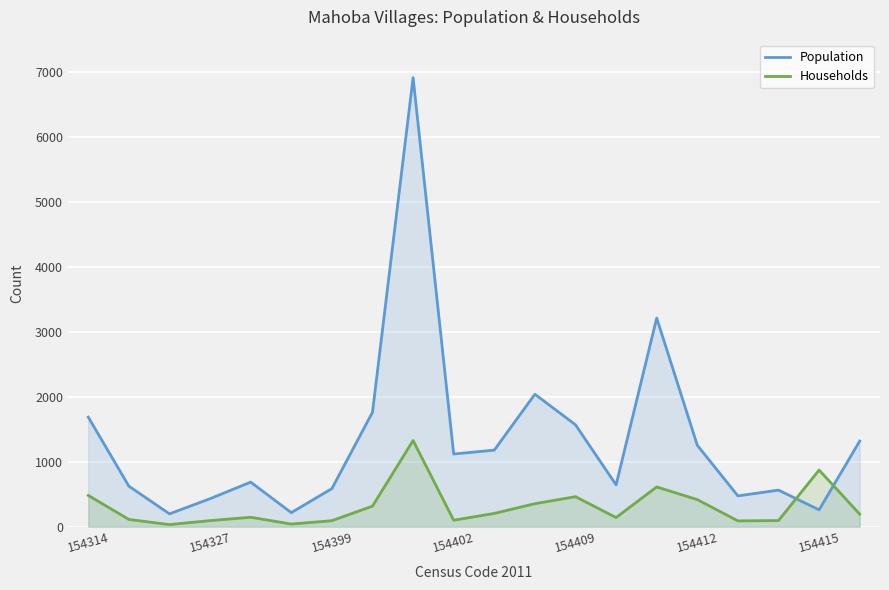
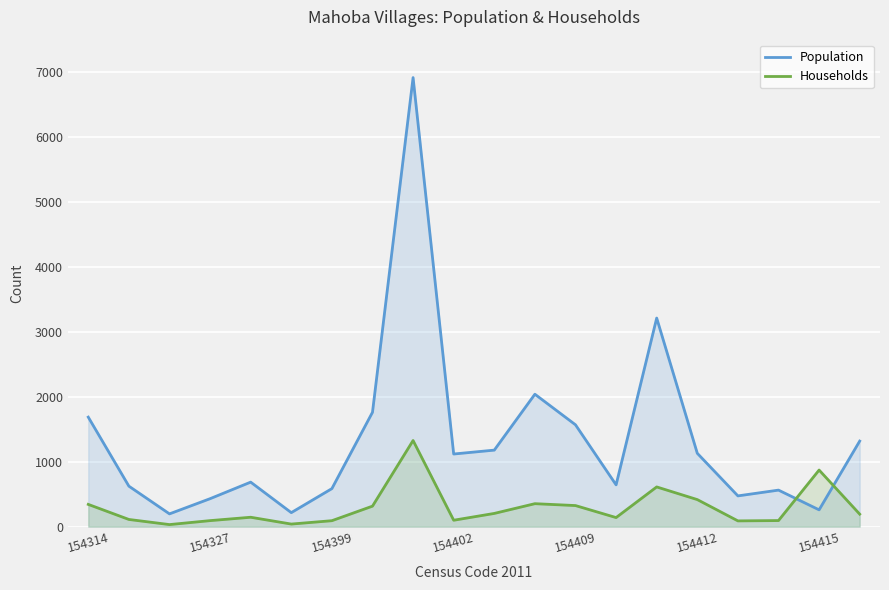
Households, 154314: 500 -> 300
Households, 154409: 500 -> 300
Population, 154412: 1300 -> 1100
